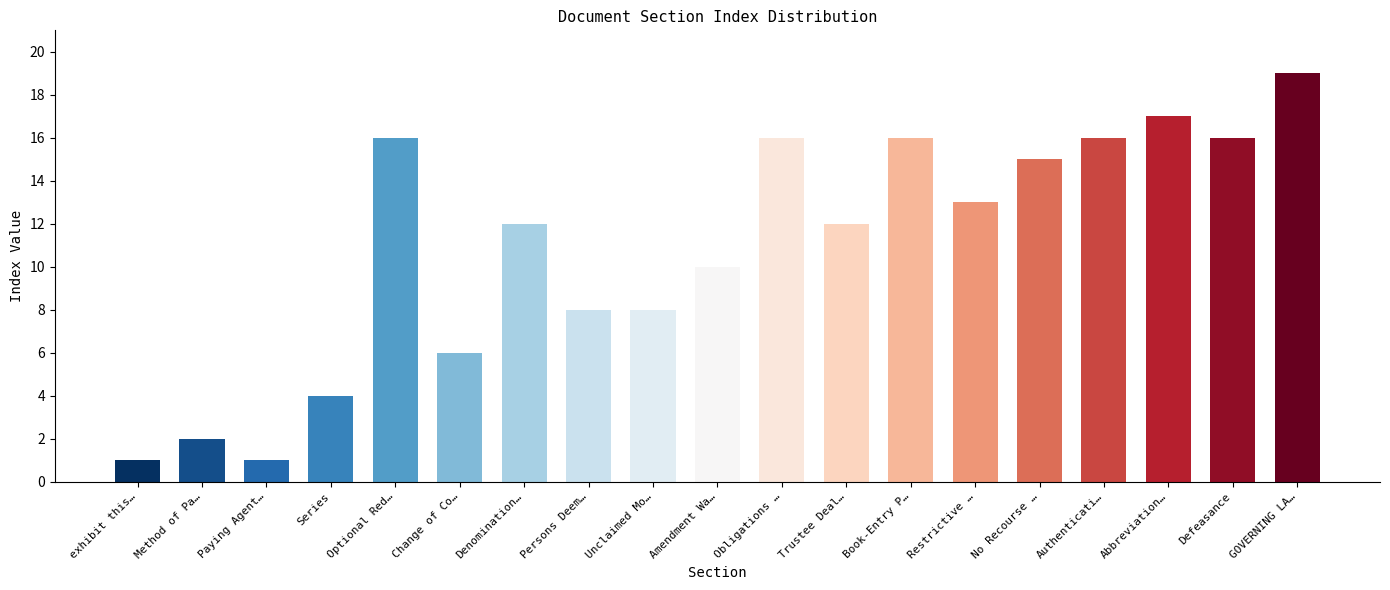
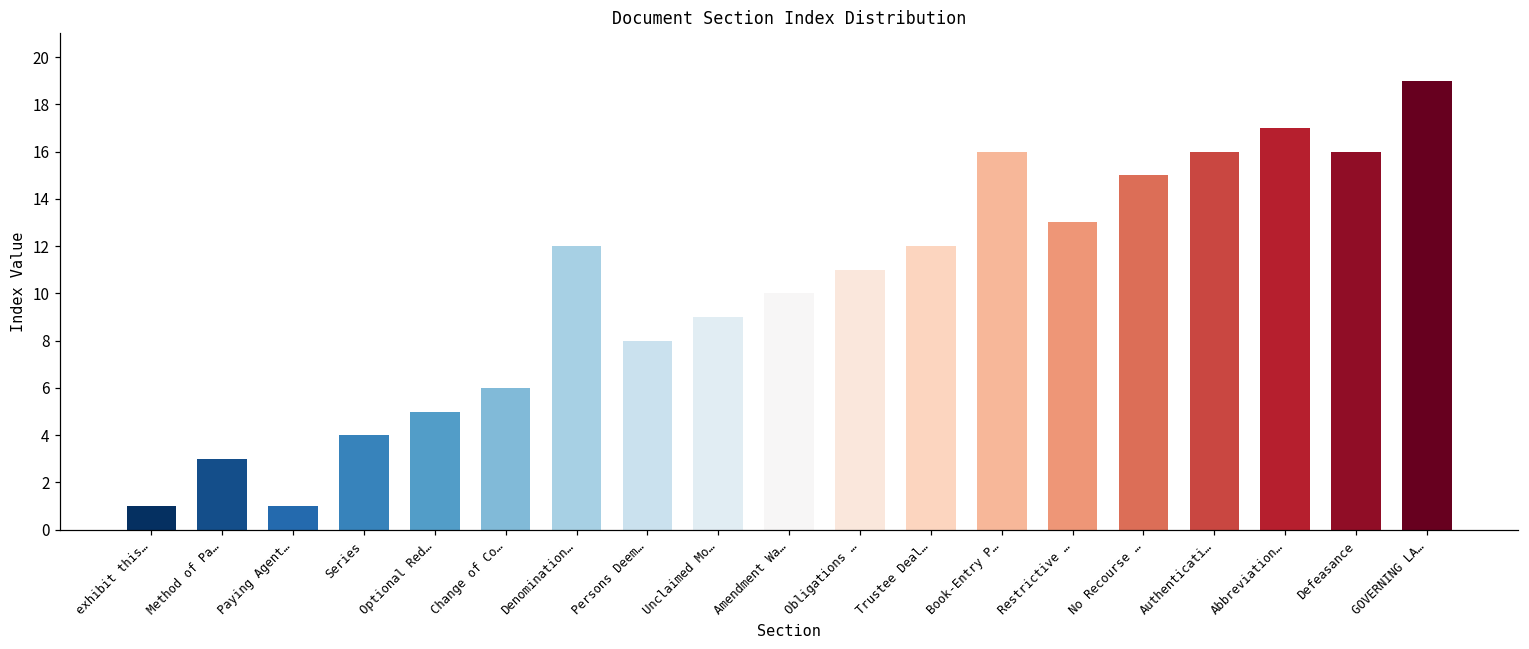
Method of Pa…: 2 -> 3
Optional Red…: 16 -> 5
Unclaimed Mo…: 8 -> 9
Obligations …: 16 -> 11
